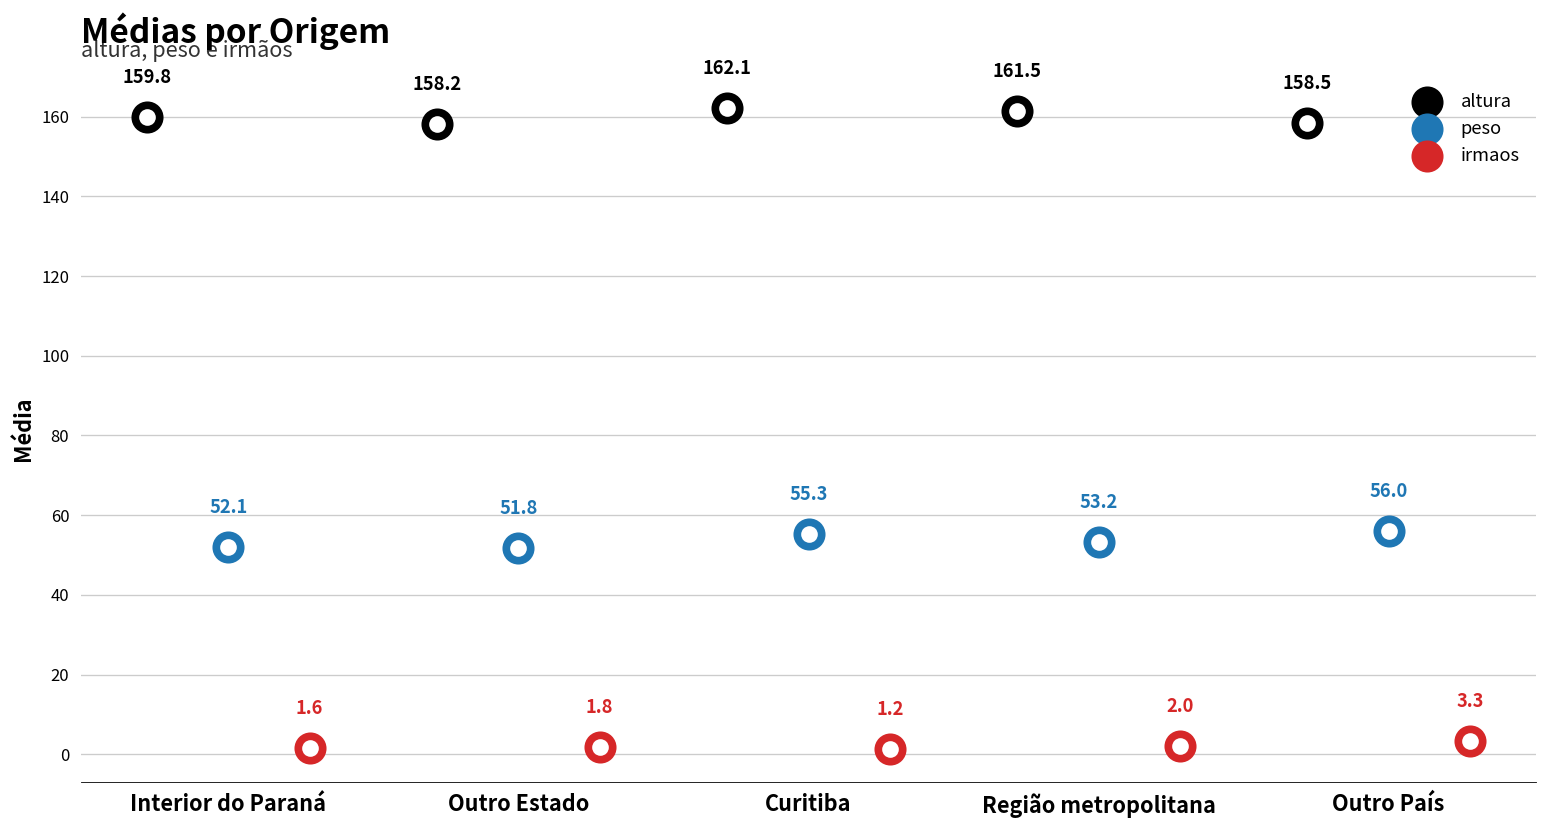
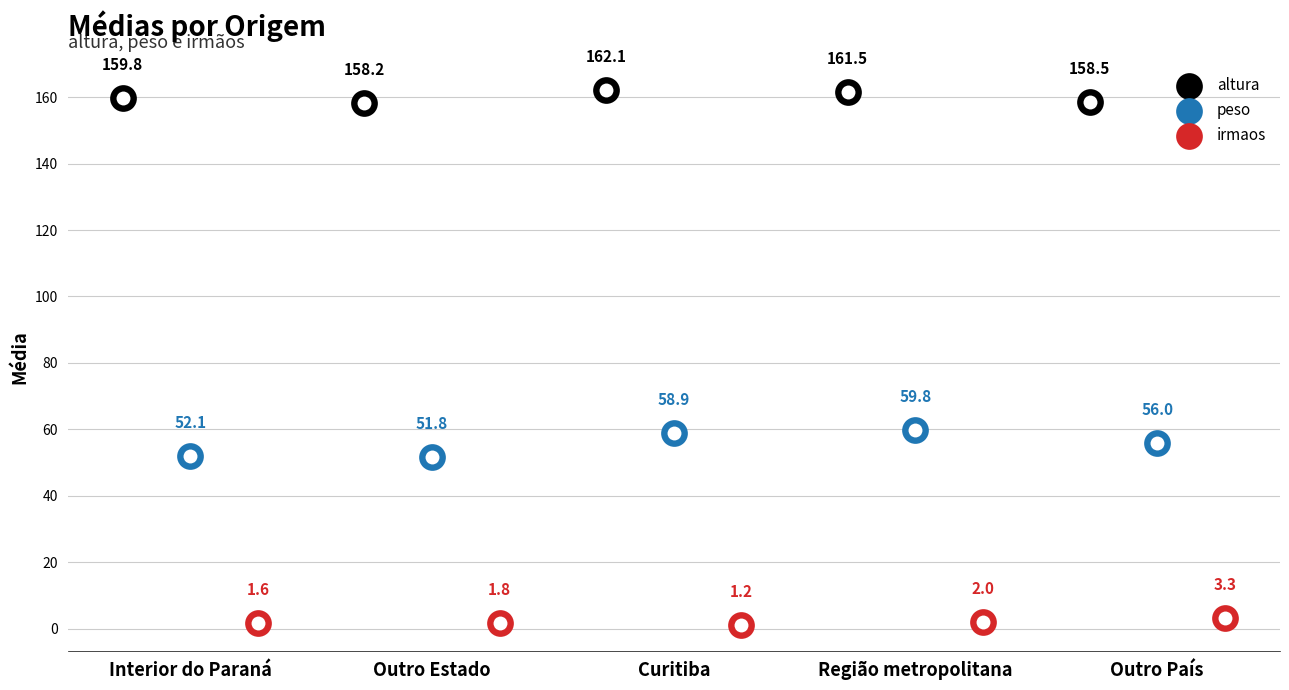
peso, Curitiba: 55.3 -> 58.9
peso, Região metropolitana: 53.2 -> 59.8
